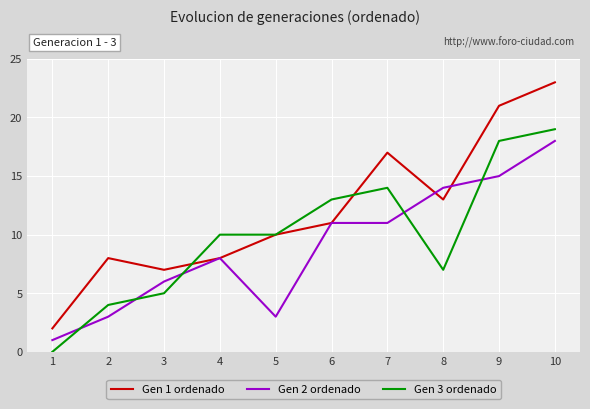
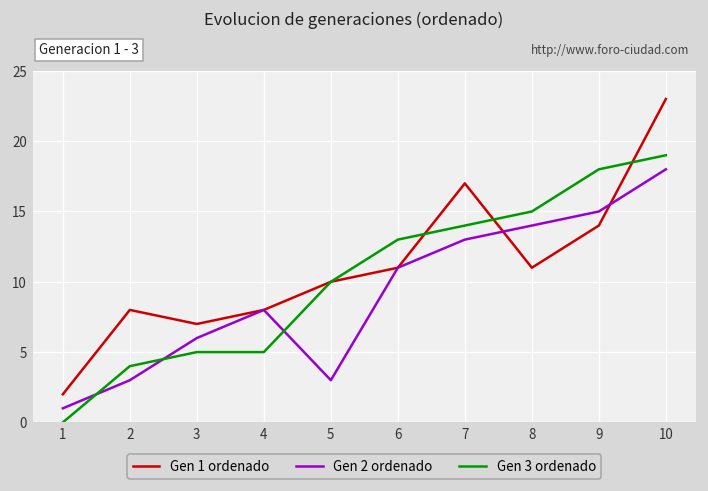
Gen 3 ordenado, 4: 10 -> 5
Gen 2 ordenado, 7: 11 -> 13
Gen 1 ordenado, 8: 13 -> 11
Gen 3 ordenado, 8: 7 -> 15
Gen 1 ordenado, 9: 21 -> 14
